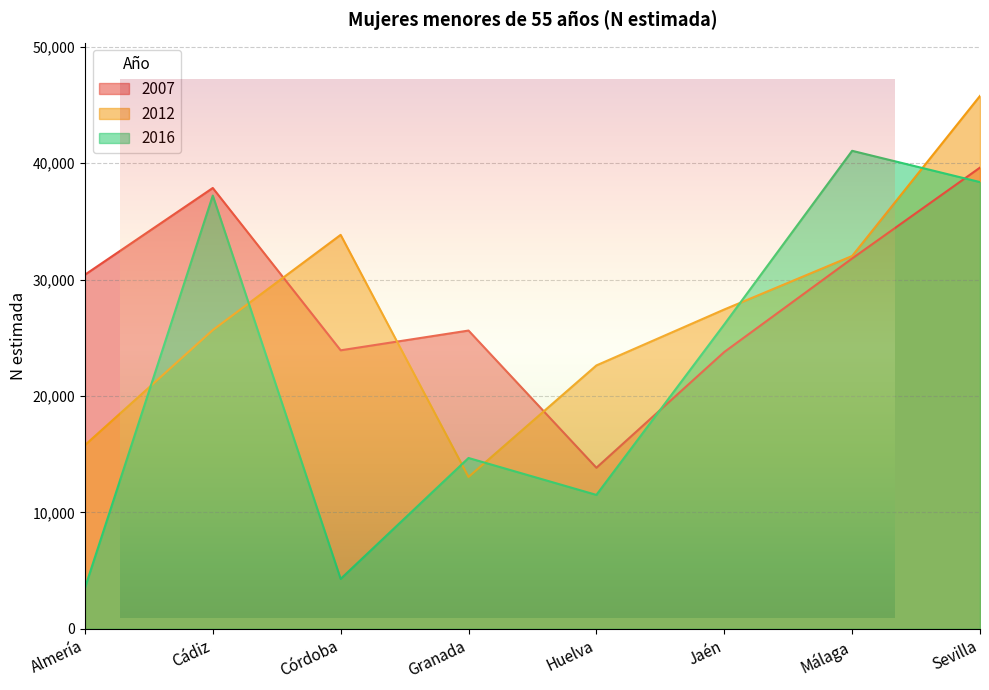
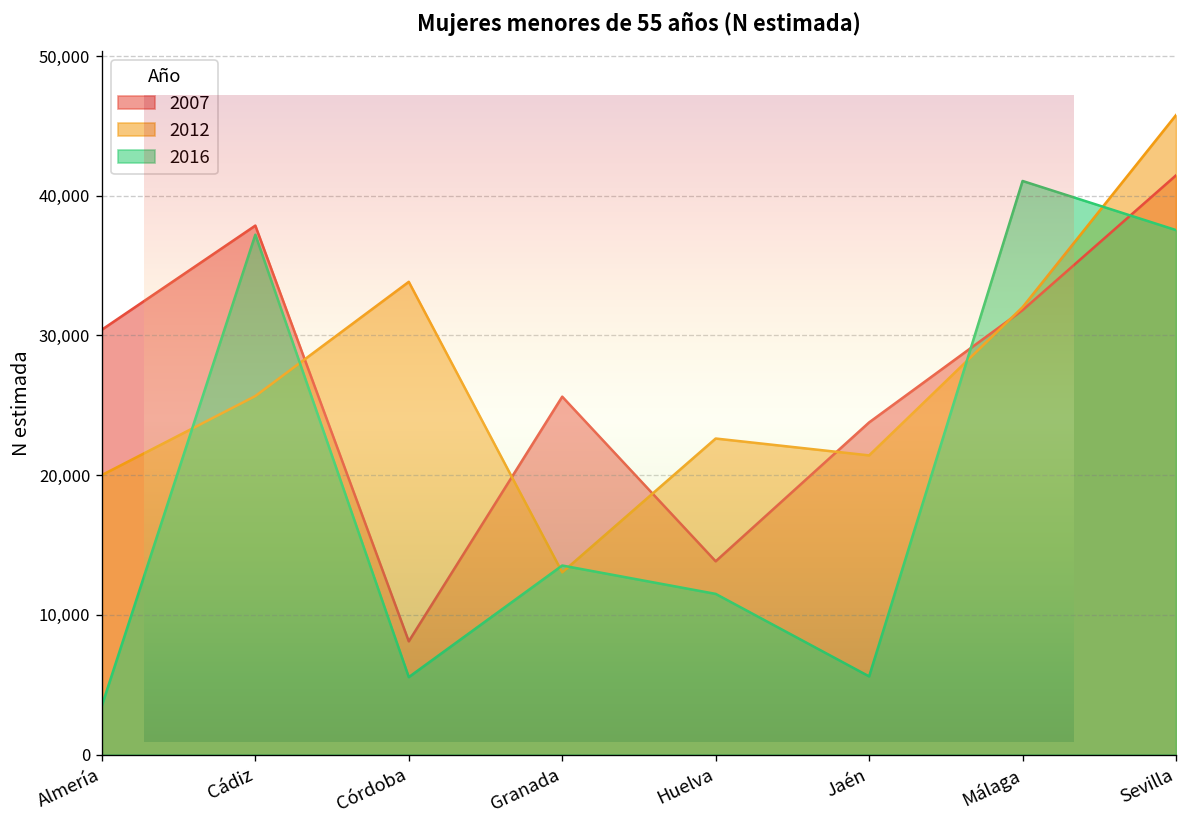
Mujeres menores de 55 años (N estimada), 2012, Almería: 15,800 -> 20,000
Mujeres menores de 55 años (N estimada), 2007, Córdoba: 23,900 -> 8,100
Mujeres menores de 55 años (N estimada), 2016, Córdoba: 4,300 -> 5,500
Mujeres menores de 55 años (N estimada), 2016, Granada: 14,700 -> 13,500
Mujeres menores de 55 años (N estimada), 2012, Jaén: 27,400 -> 21,400
Mujeres menores de 55 años (N estimada), 2016, Jaén: 26,100 -> 5,600
Mujeres menores de 55 años (N estimada), 2007, Sevilla: 39,600 -> 41,500
Mujeres menores de 55 años (N estimada), 2016, Sevilla: 38,400 -> 37,500
